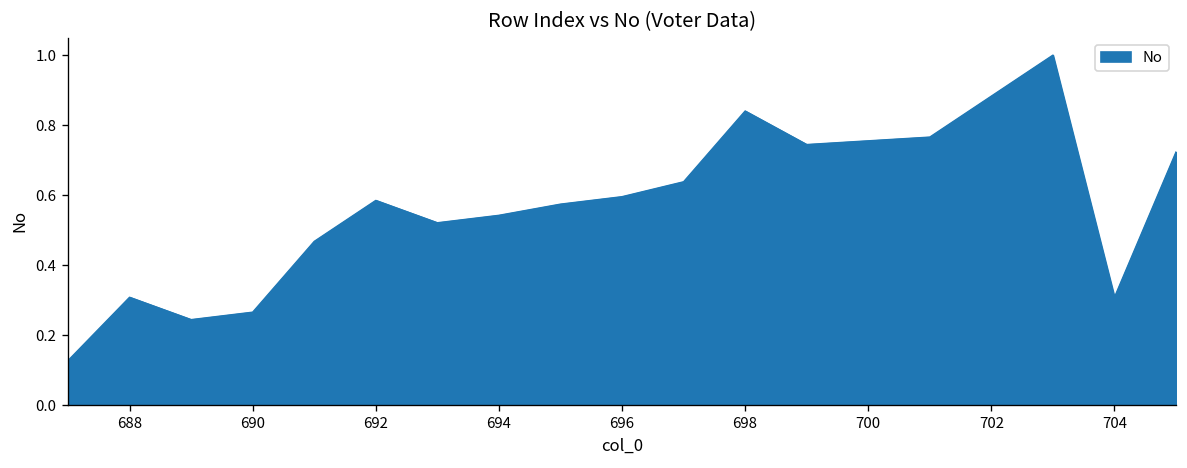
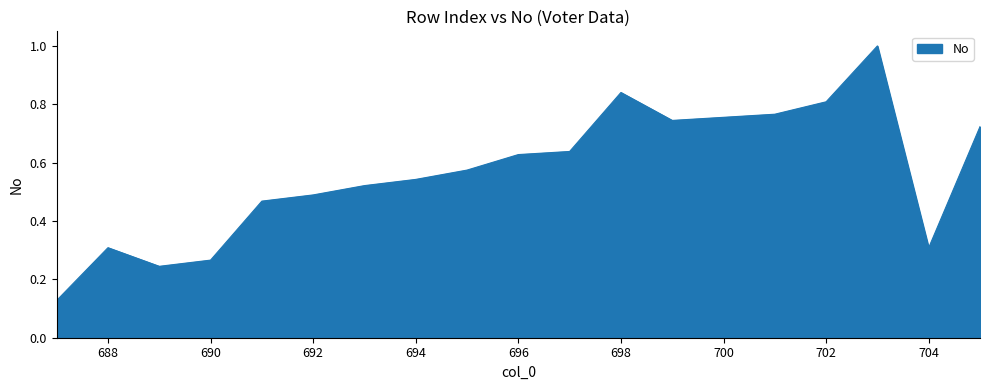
692: 0.59 -> 0.49
696: 0.60 -> 0.63
702: 0.88 -> 0.81
